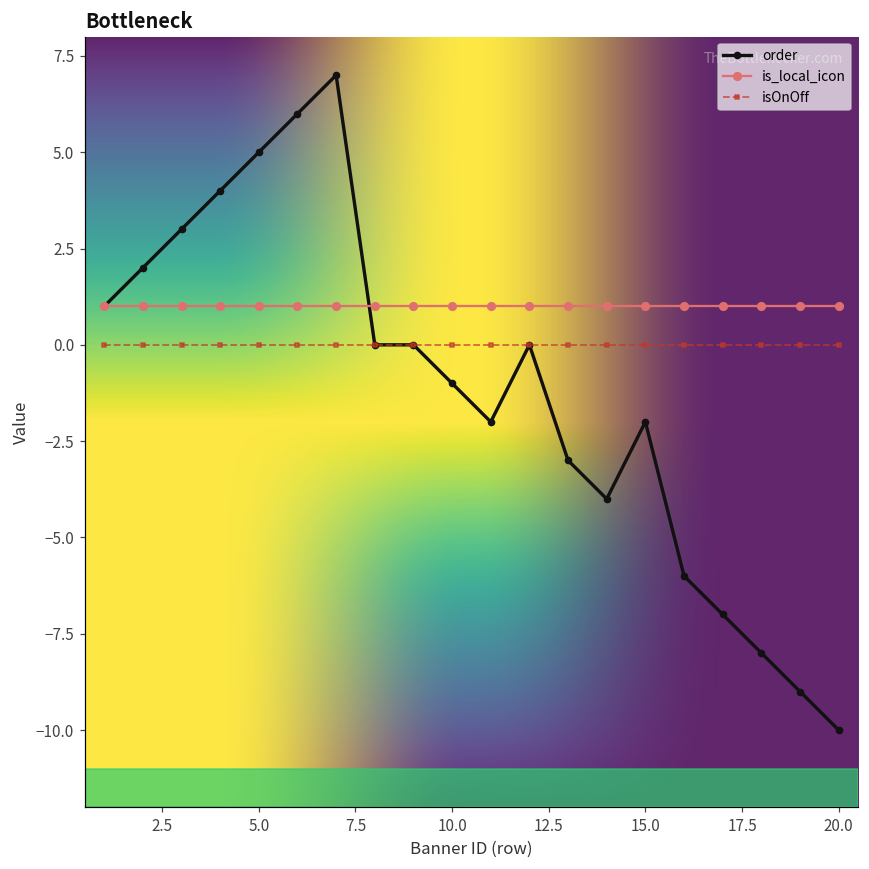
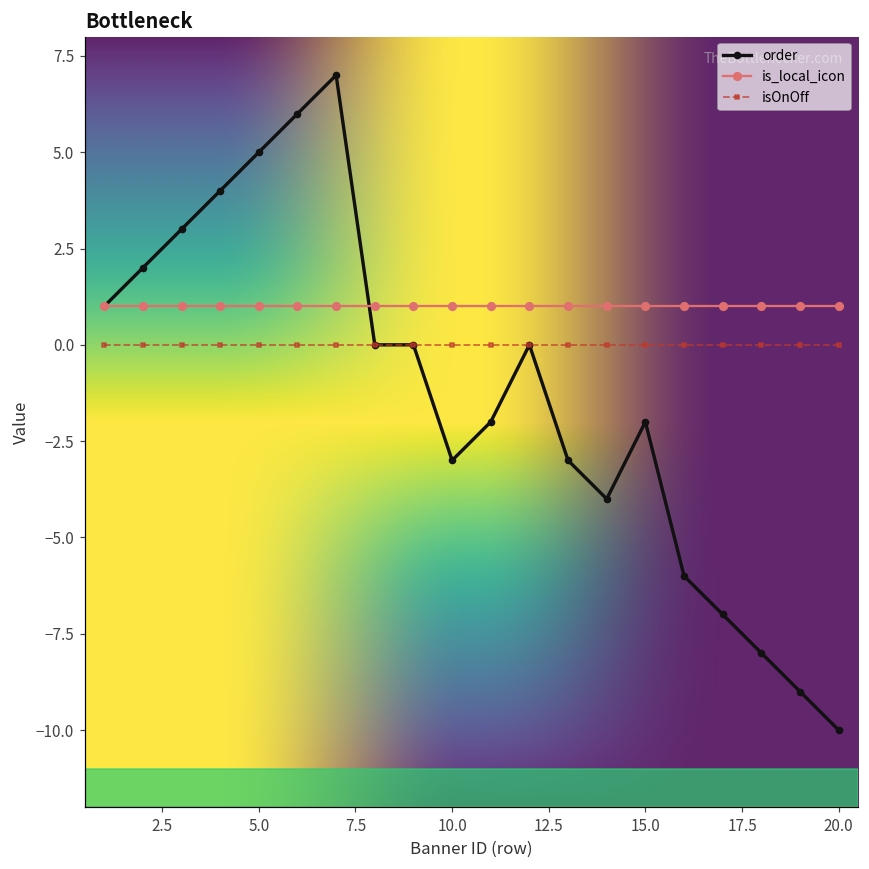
order, 10.0: -1 -> -3
